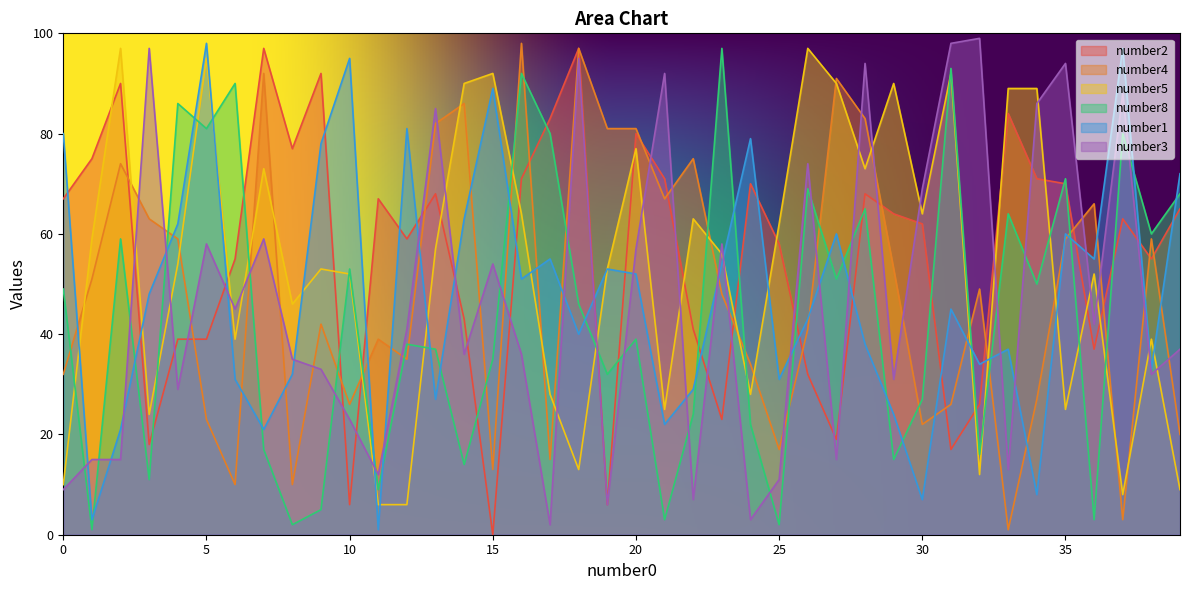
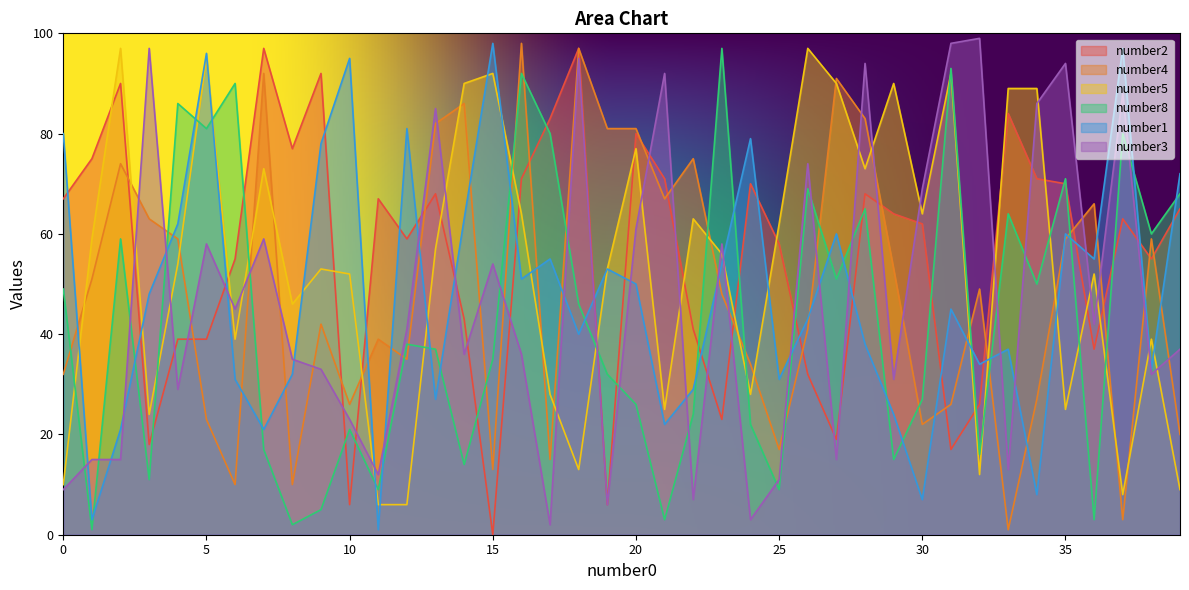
number1, 5: 98 -> 96
number8, 10: 53 -> 21
number1, 15: 89 -> 98
number8, 20: 39 -> 26
number1, 20: 52 -> 50
number3, 20: 57 -> 61
number8, 25: 2 -> 9
